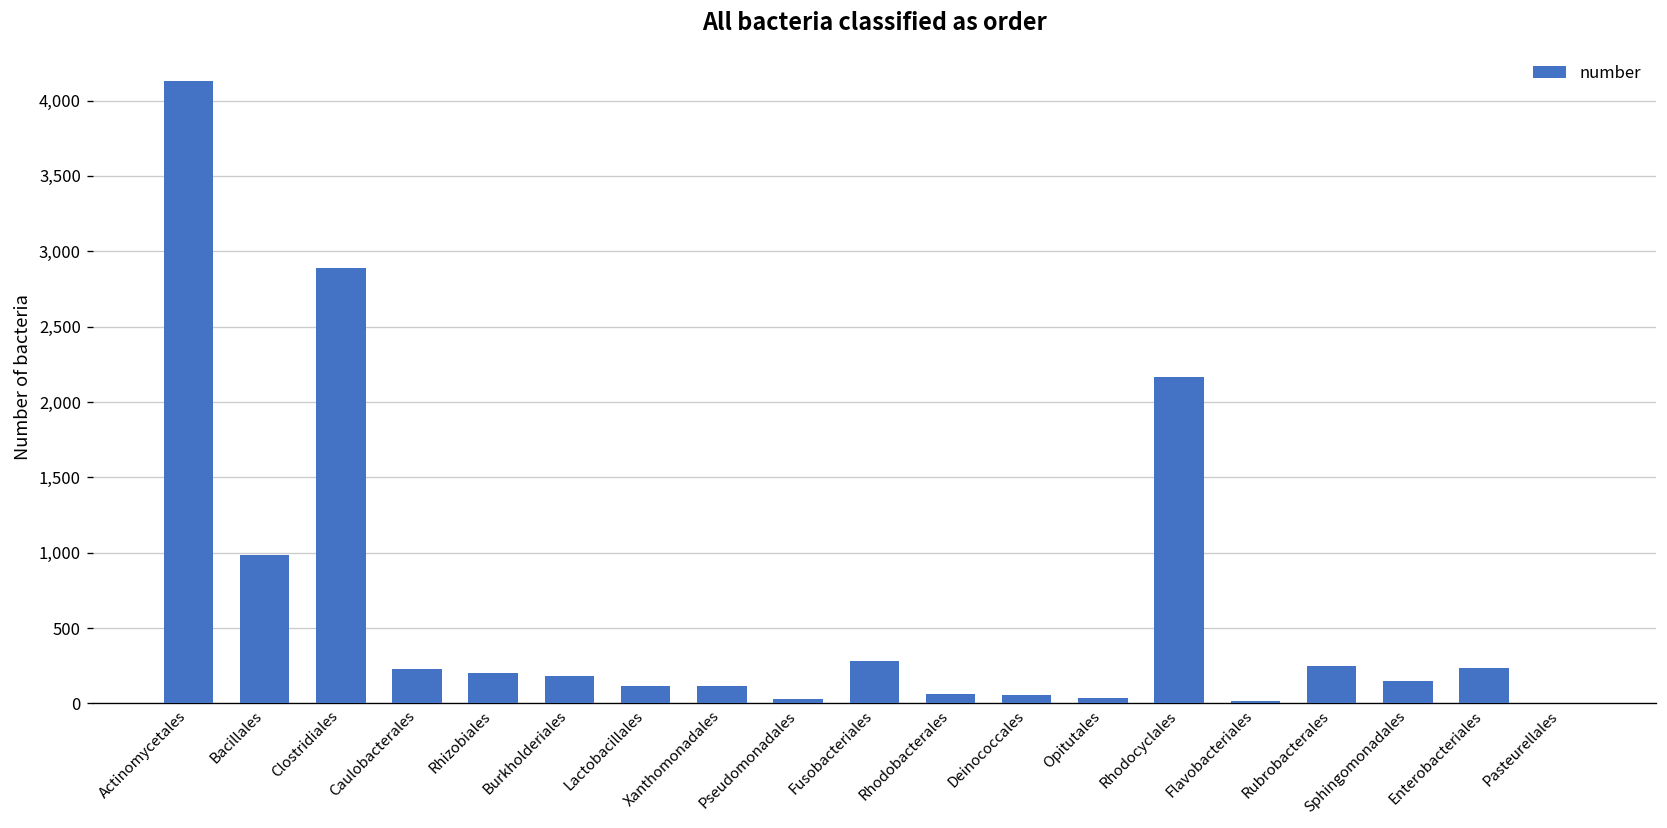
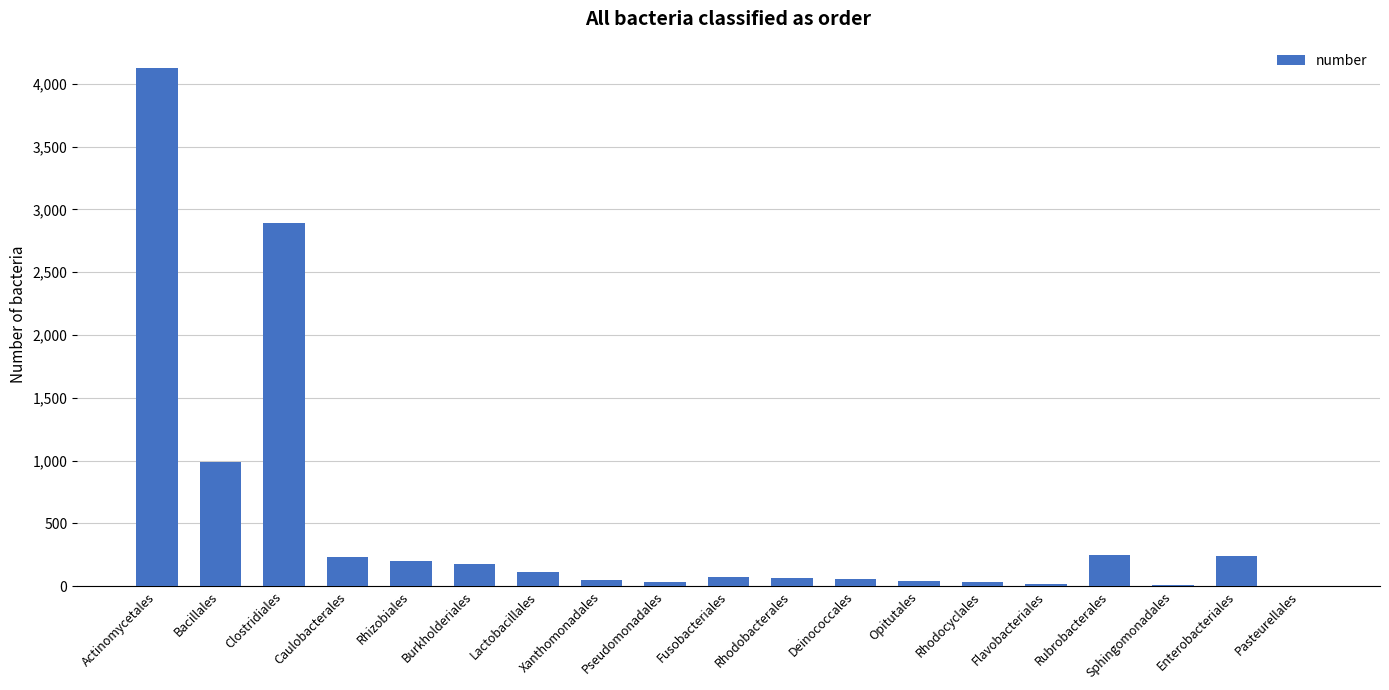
Xanthomonadales: 110 -> 50
Fusobacteriales: 280 -> 70
Rhodocyclales: 2,170 -> 30
Sphingomonadales: 150 -> 10
